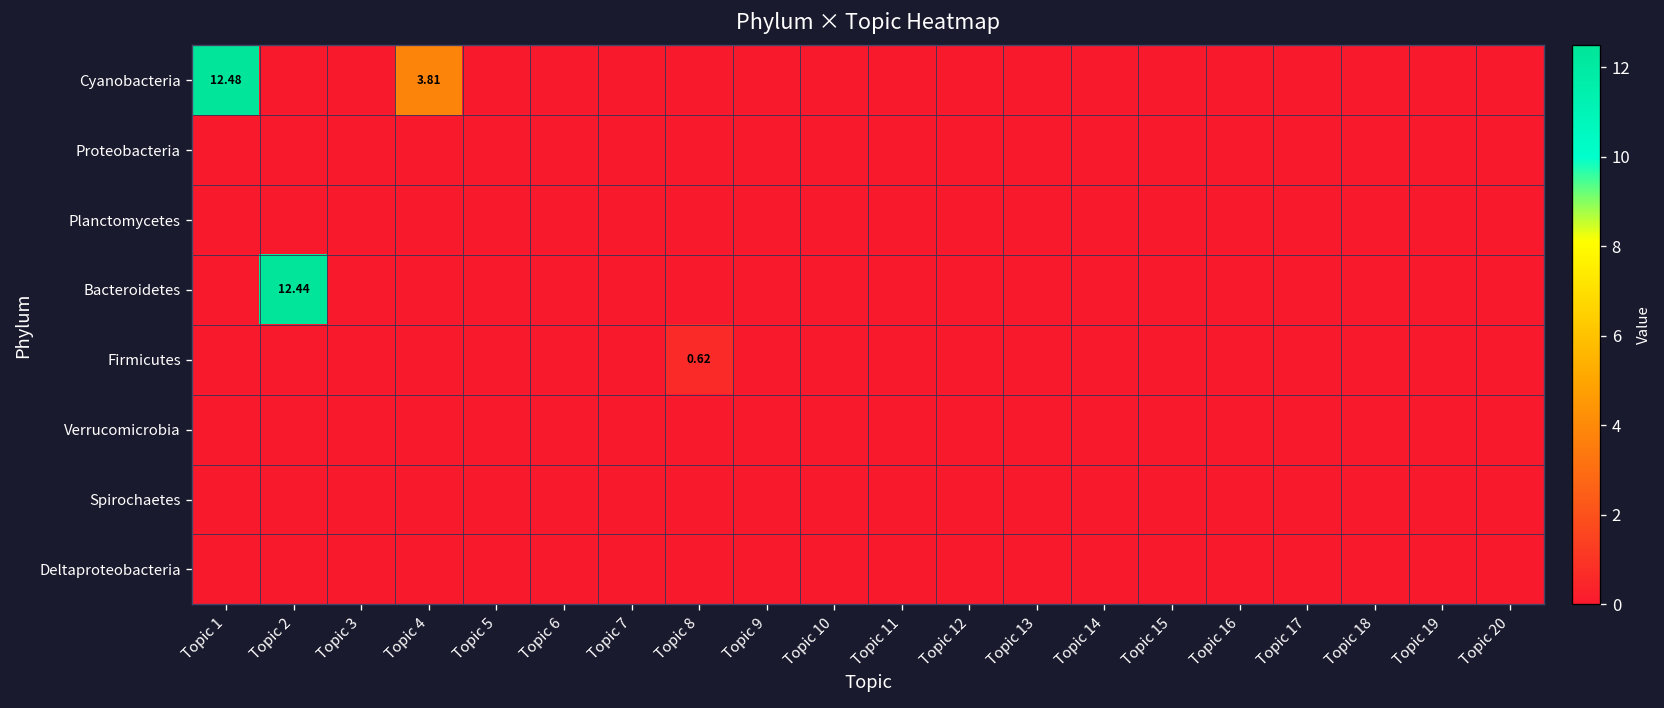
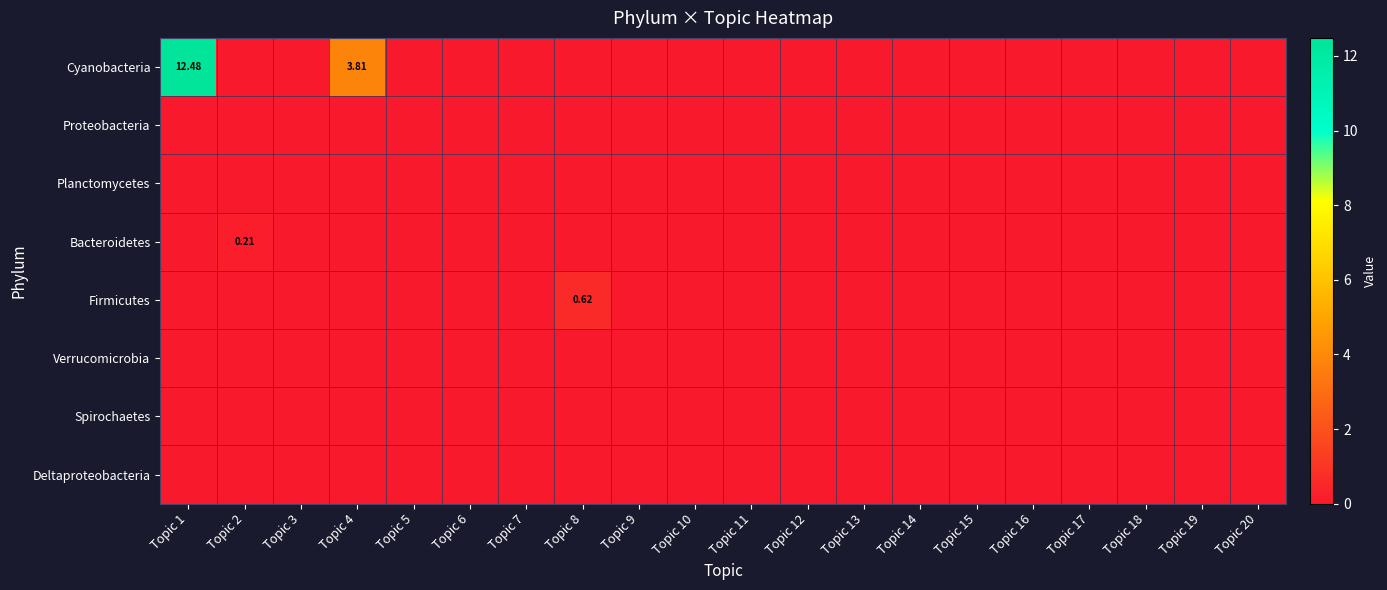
Bacteroidetes, Topic 2: 12.44 -> 0.21
